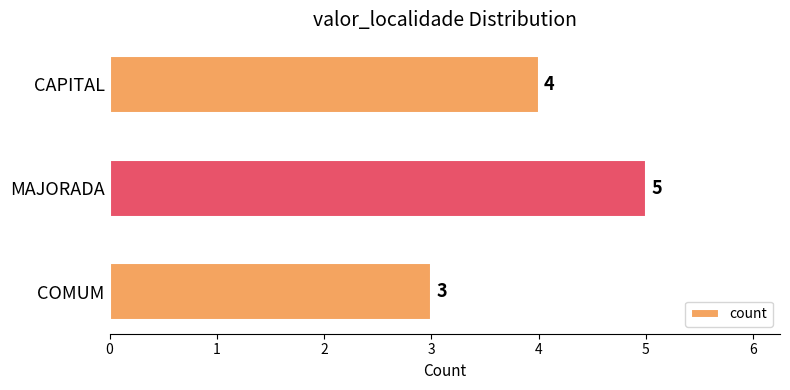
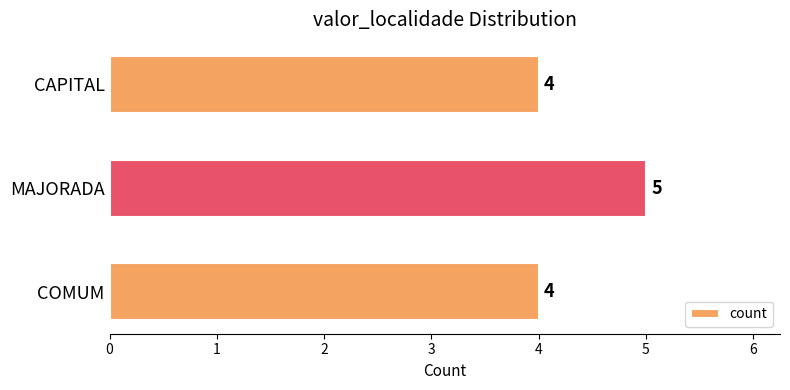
COMUM: 3 -> 4
